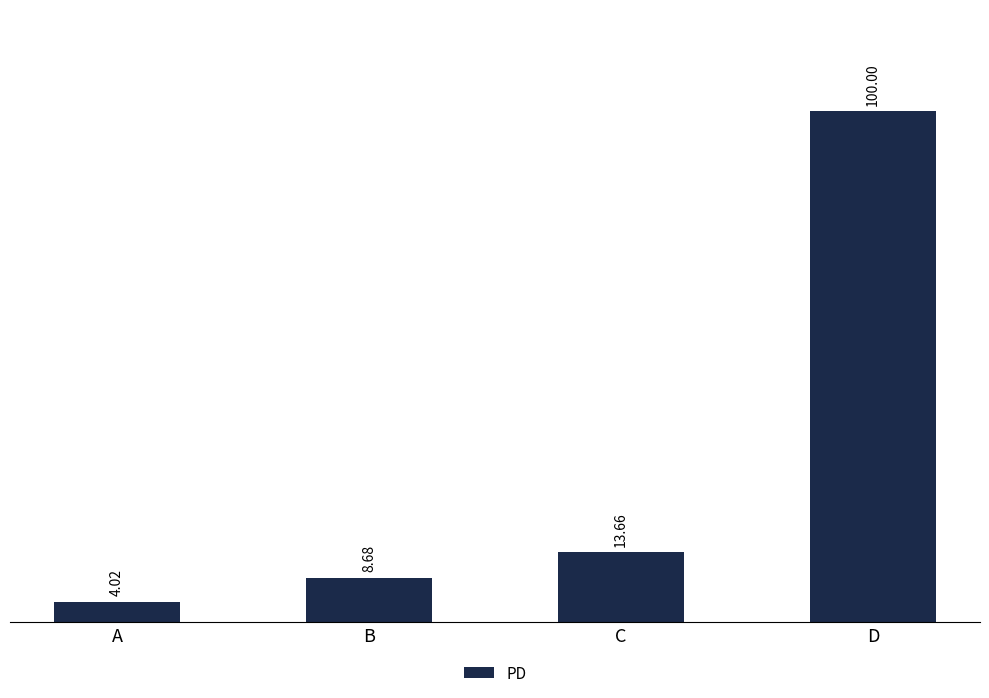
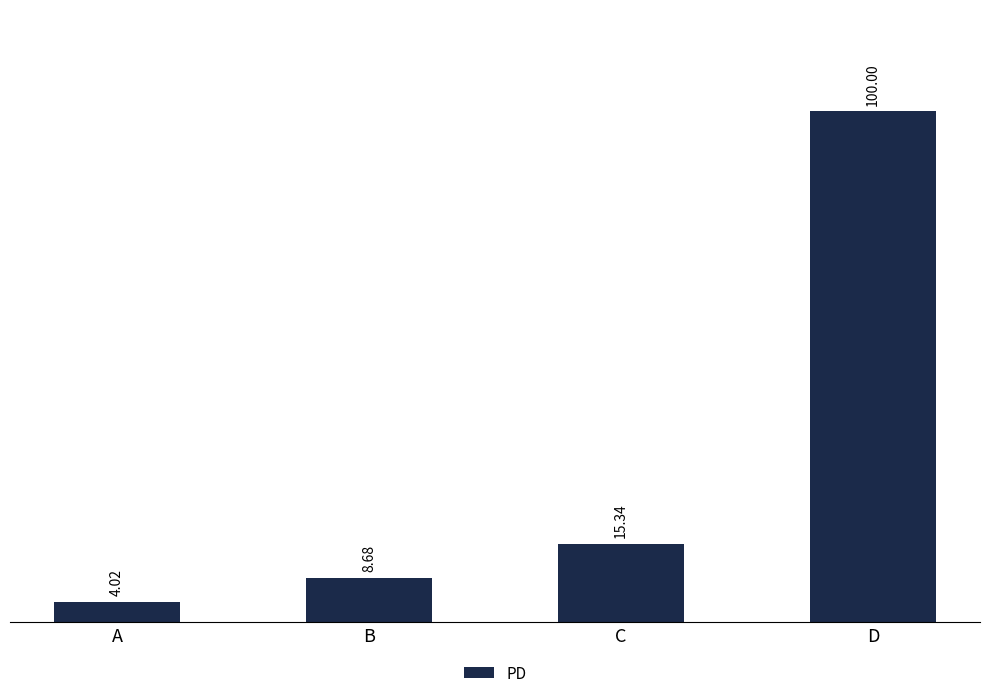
C: 13.66 -> 15.34
